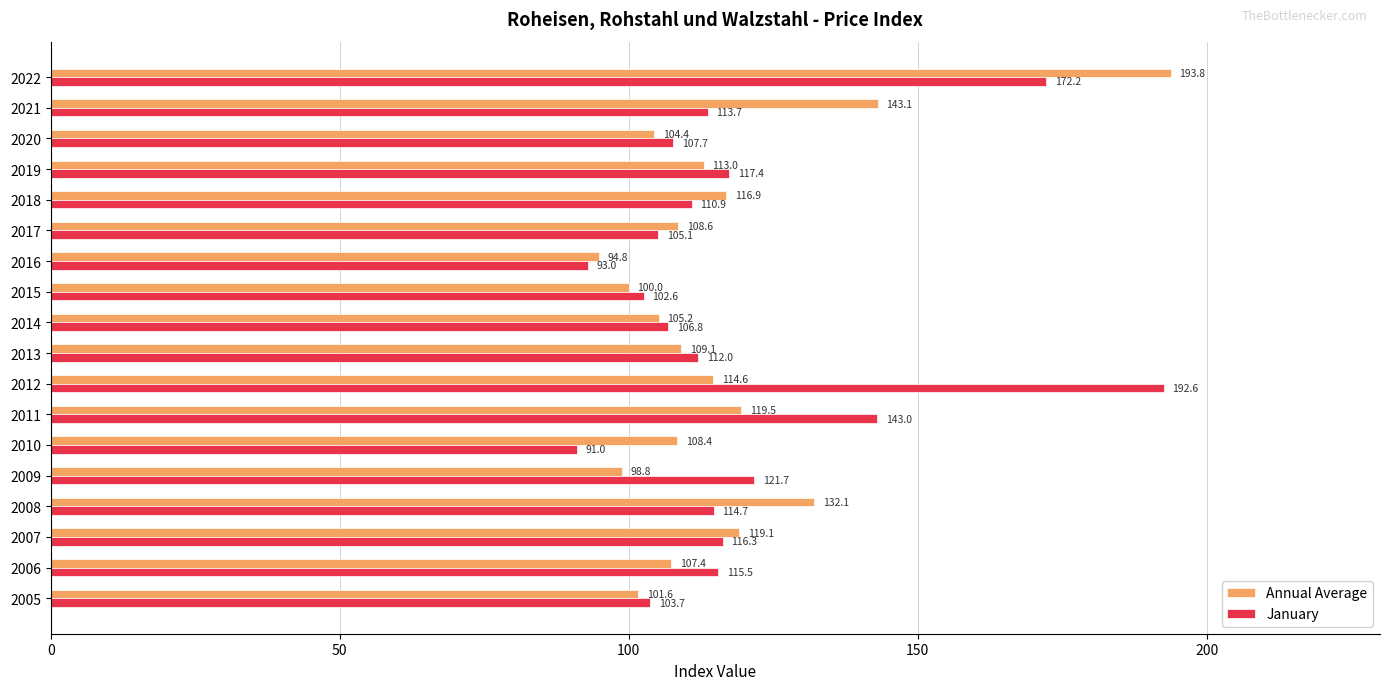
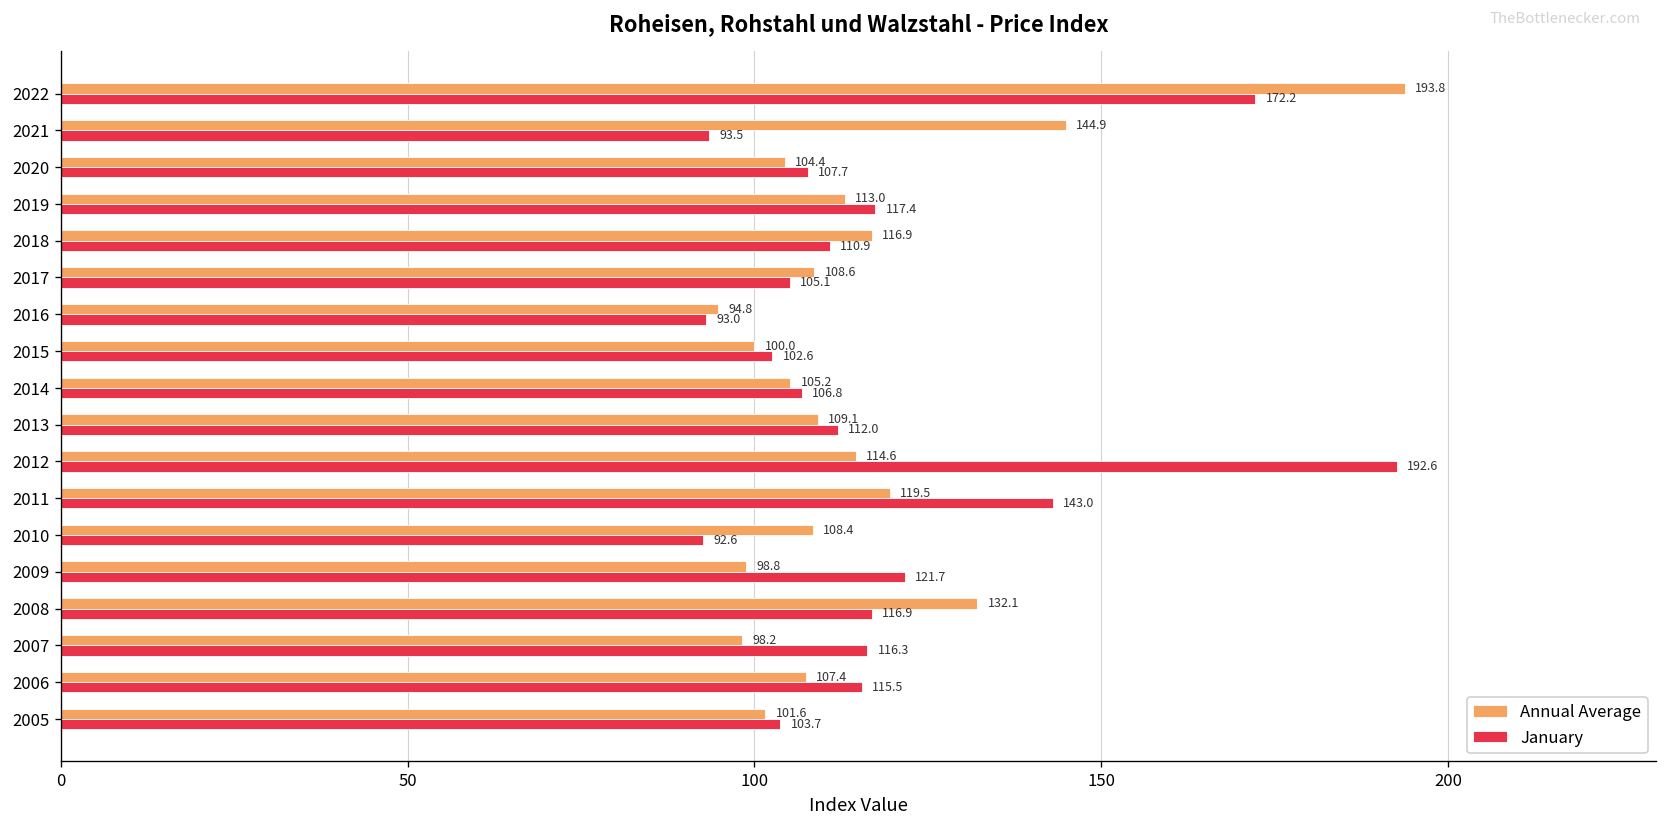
Annual Average, 2021: 143.1 -> 144.9
January, 2021: 113.7 -> 93.5
January, 2010: 91.0 -> 92.6
January, 2008: 114.7 -> 116.9
Annual Average, 2007: 119.1 -> 98.2
